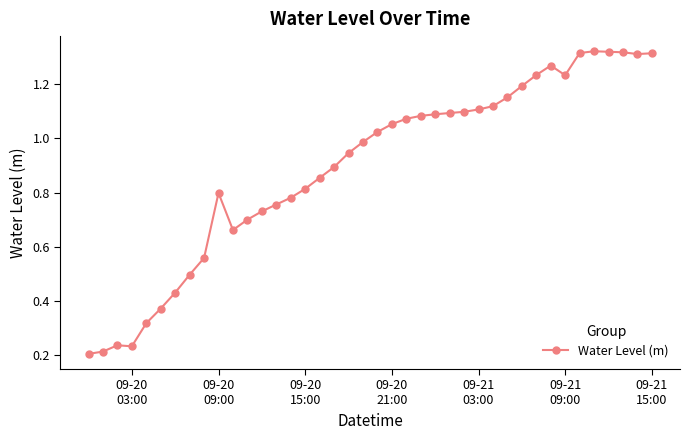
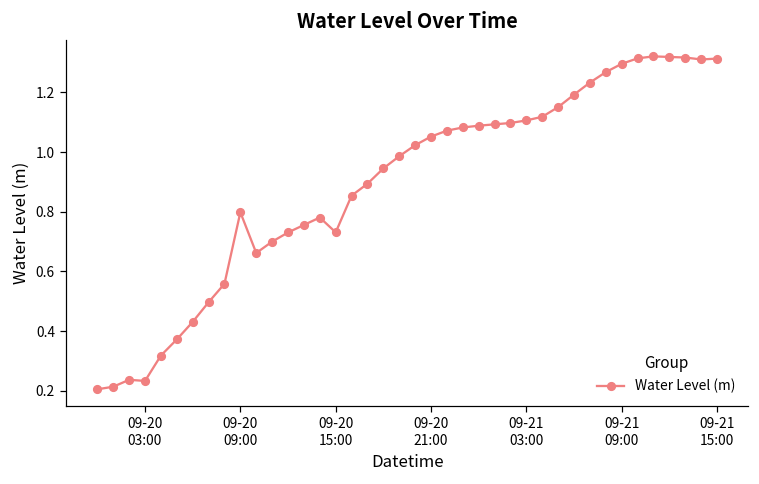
09-20 15:00: 0.81 -> 0.73
09-21 09:00: 1.23 -> 1.30
